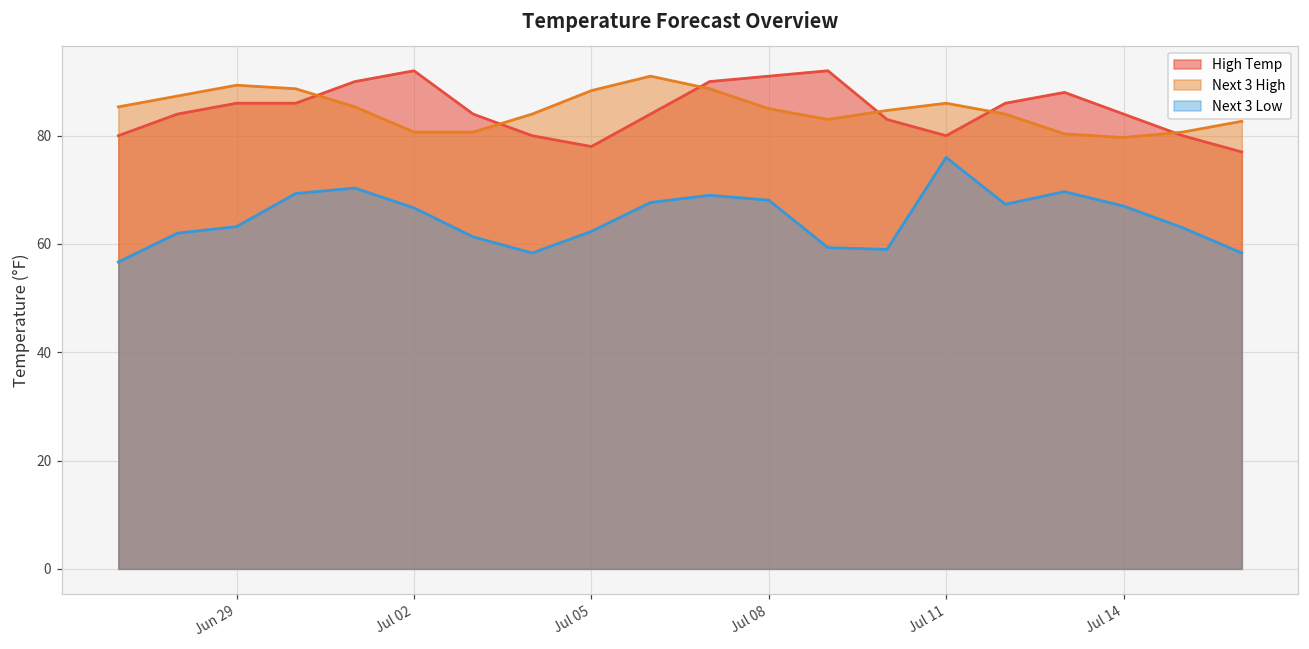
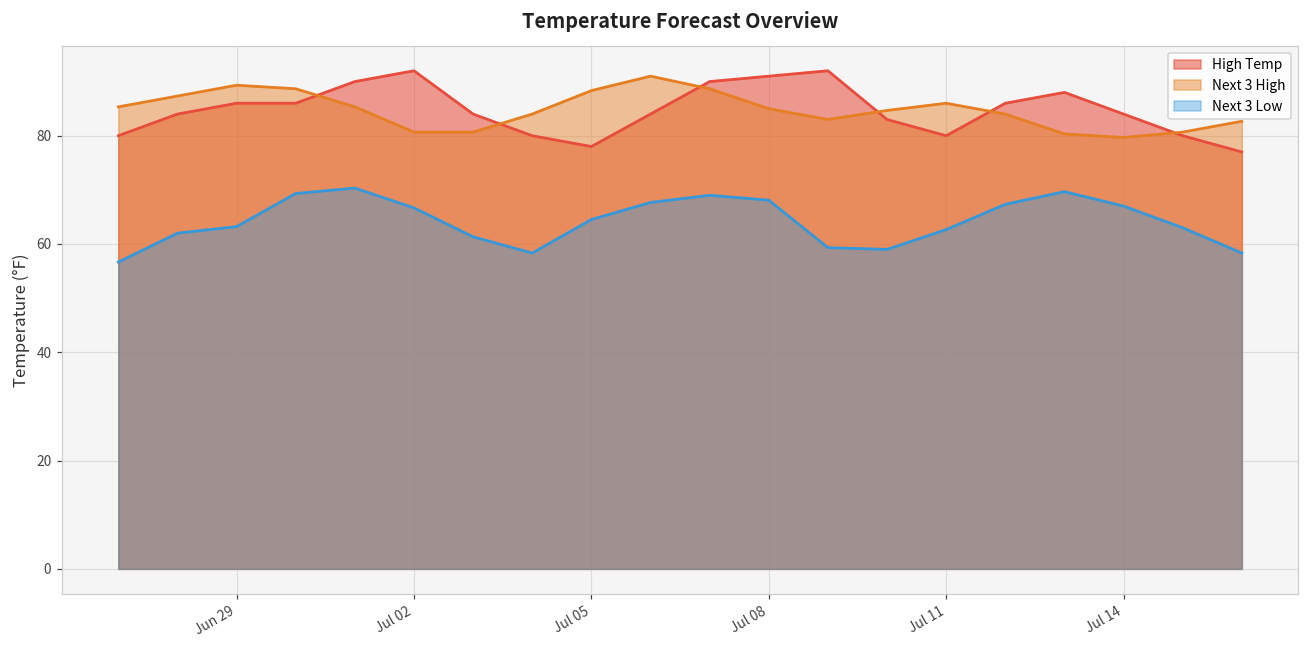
Next 3 Low, Jul 05: 62 -> 65
Next 3 Low, Jul 11: 76 -> 63
